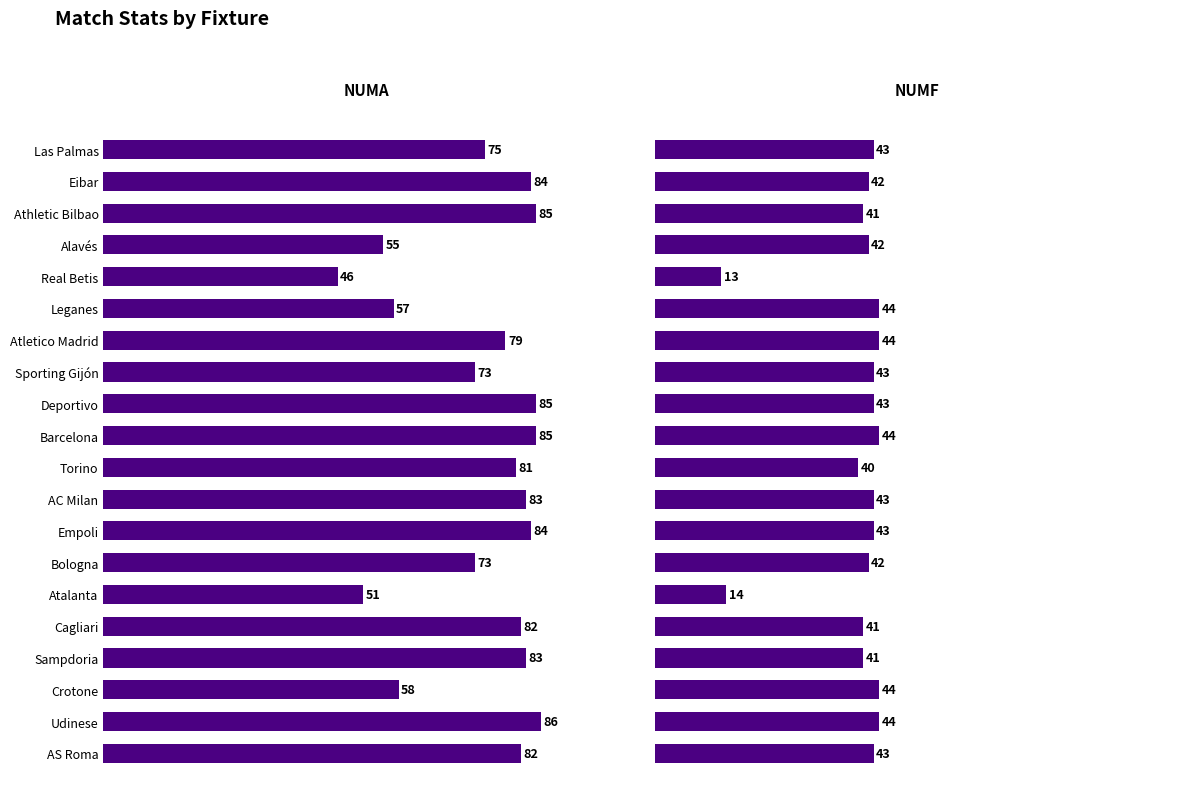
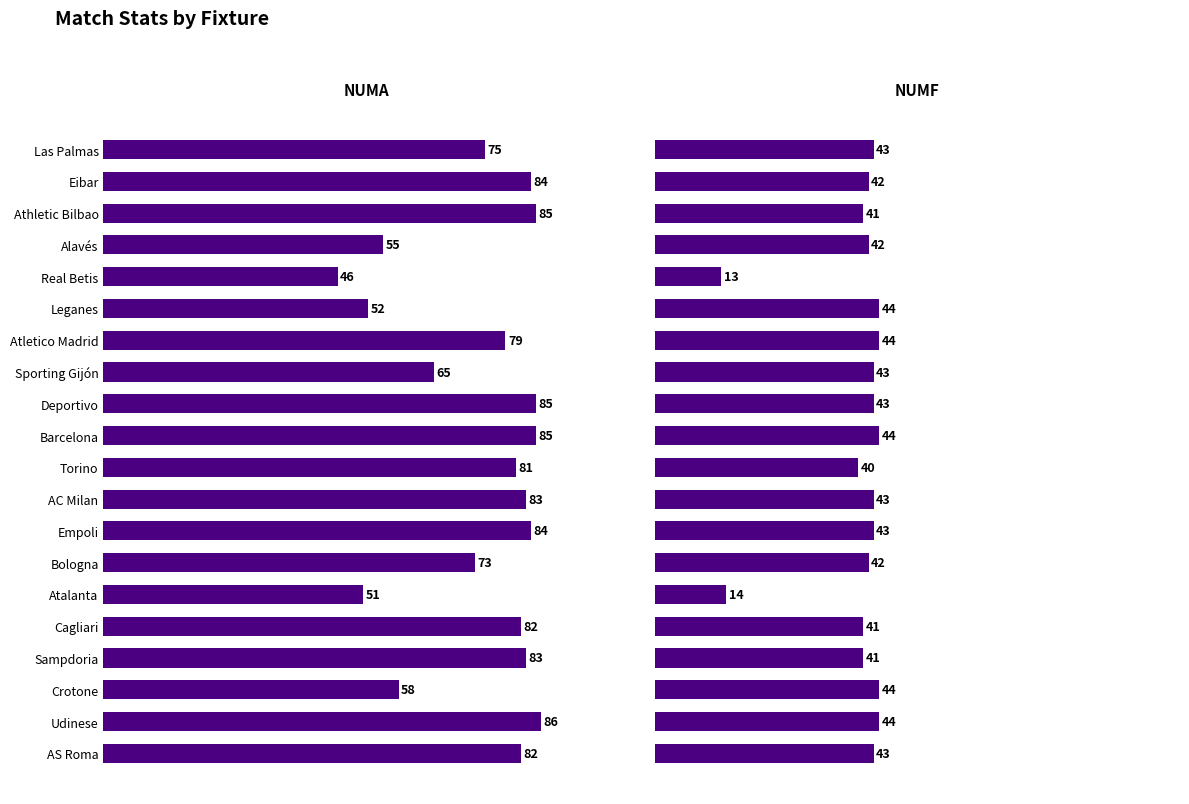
NUMA, Leganes: 57 -> 52
NUMA, Sporting Gijón: 73 -> 65
